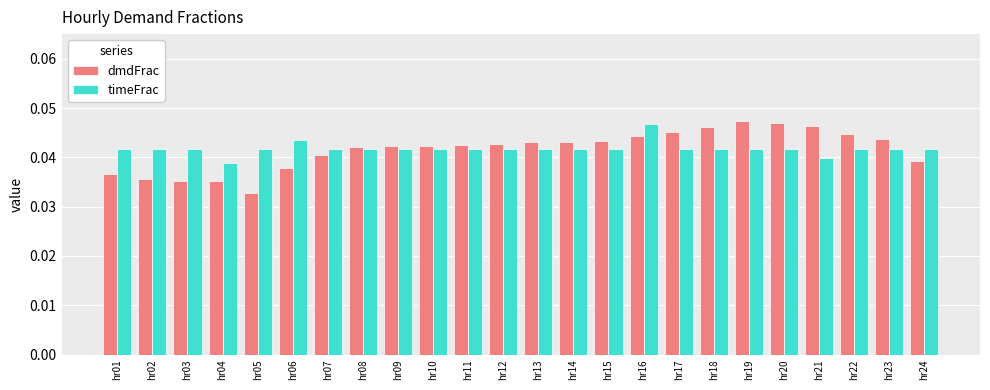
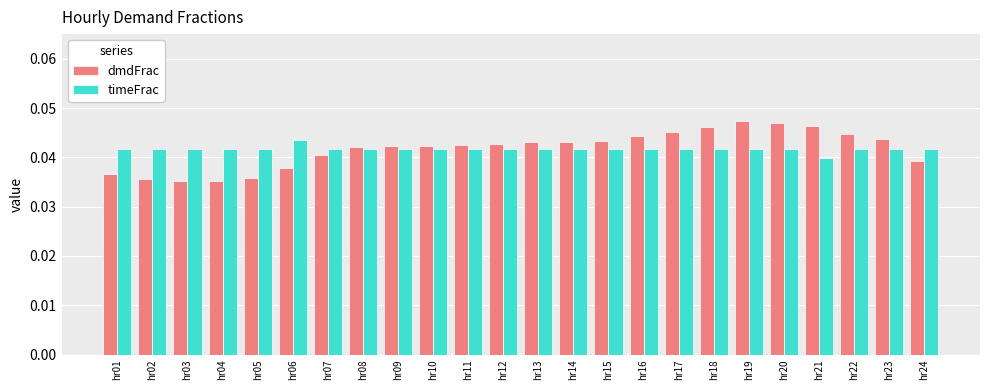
timeFrac, hr04: 0.039 -> 0.042
dmdFrac, hr05: 0.033 -> 0.036
timeFrac, hr16: 0.047 -> 0.042
